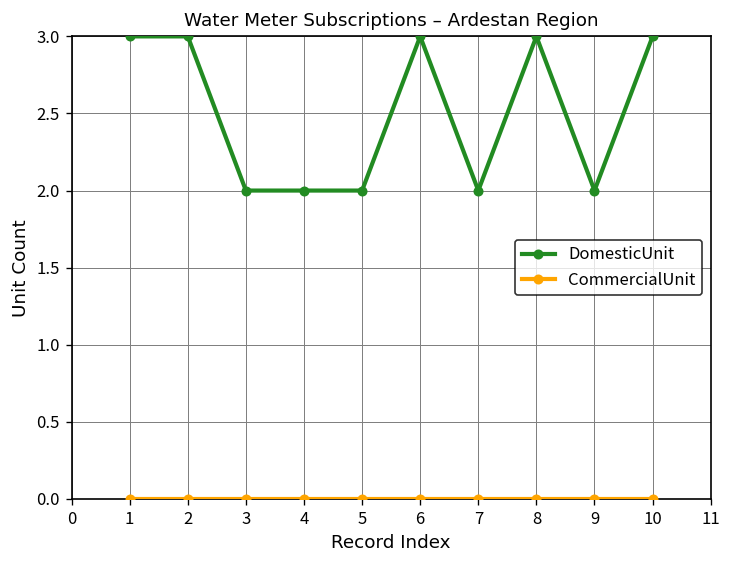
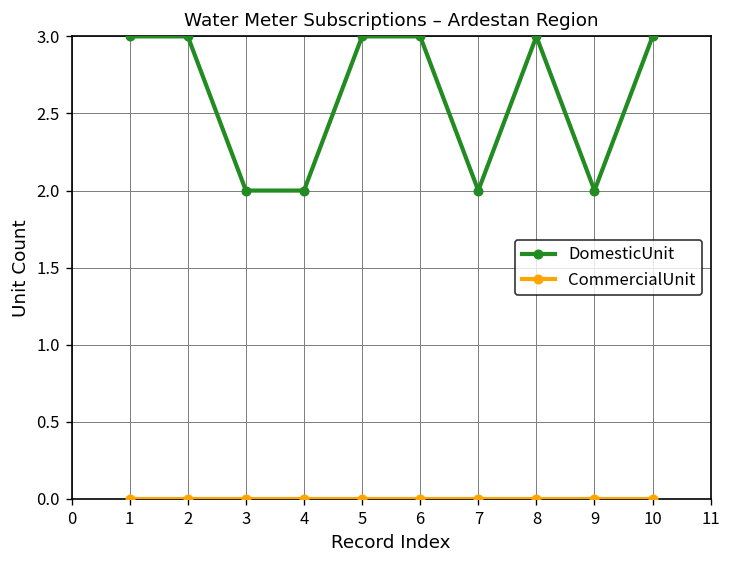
DomesticUnit, 5: 2 -> 3
